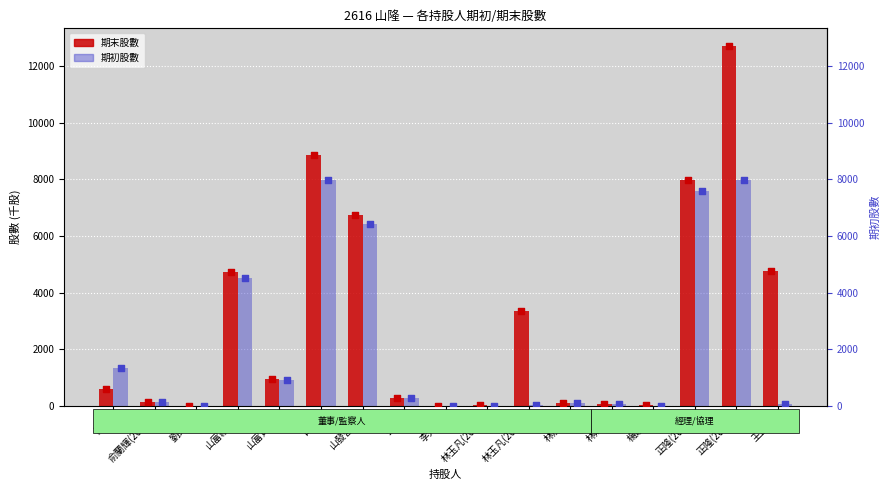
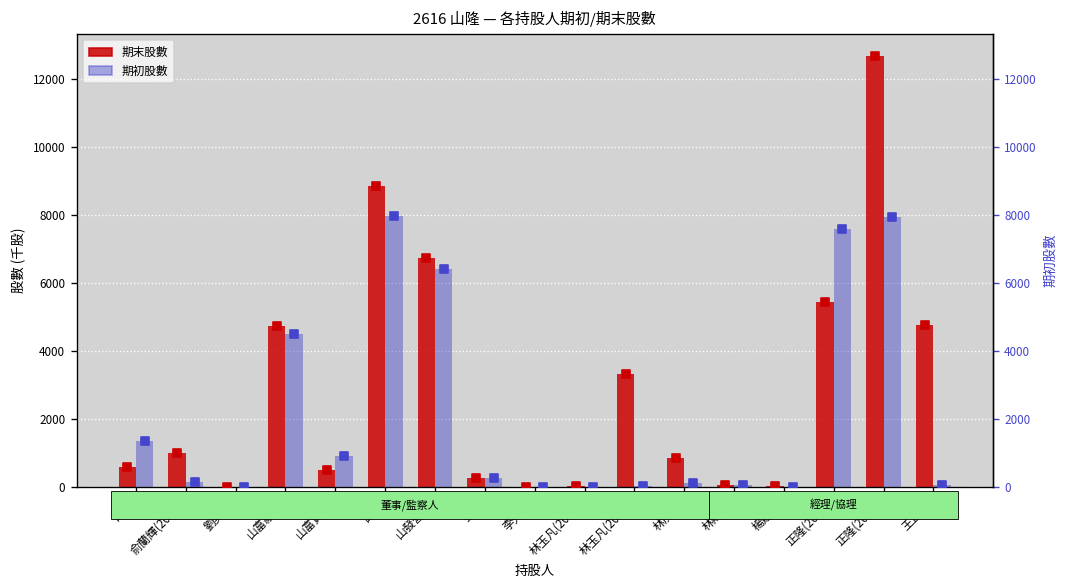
期末股數, 俞蘭輝(2006): 200 -> 1000
期末股數, 山富貿易: 1000 -> 500
期末股數, 林茂成: 100 -> 900
期末股數, 正隆(2007): 8000 -> 5400
